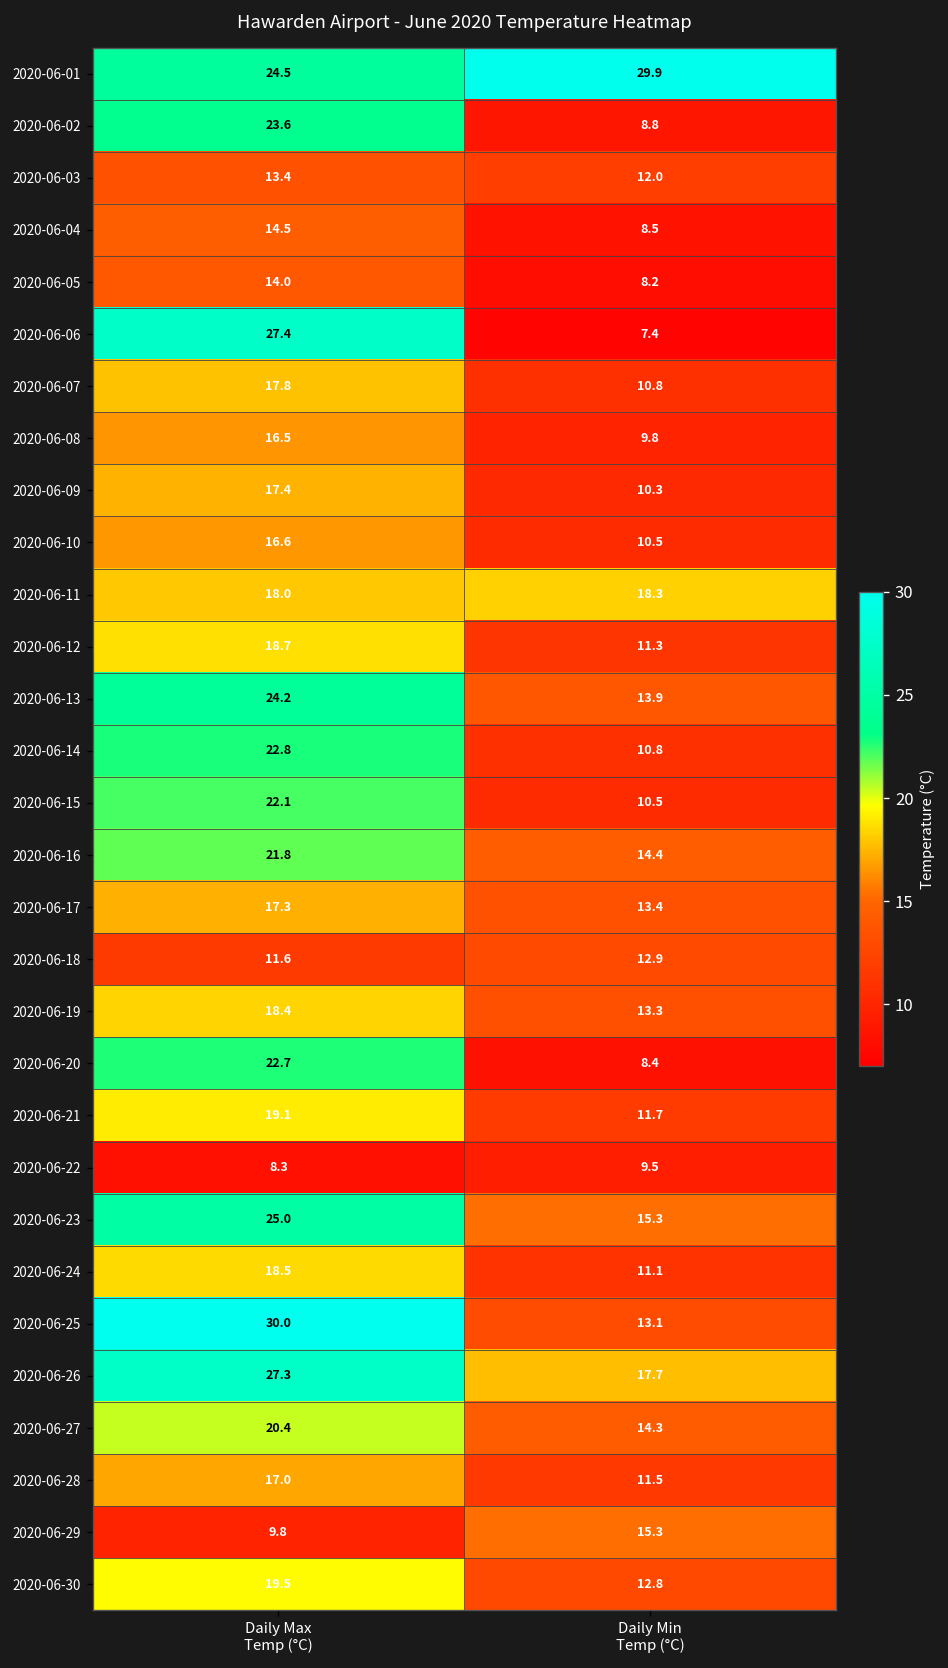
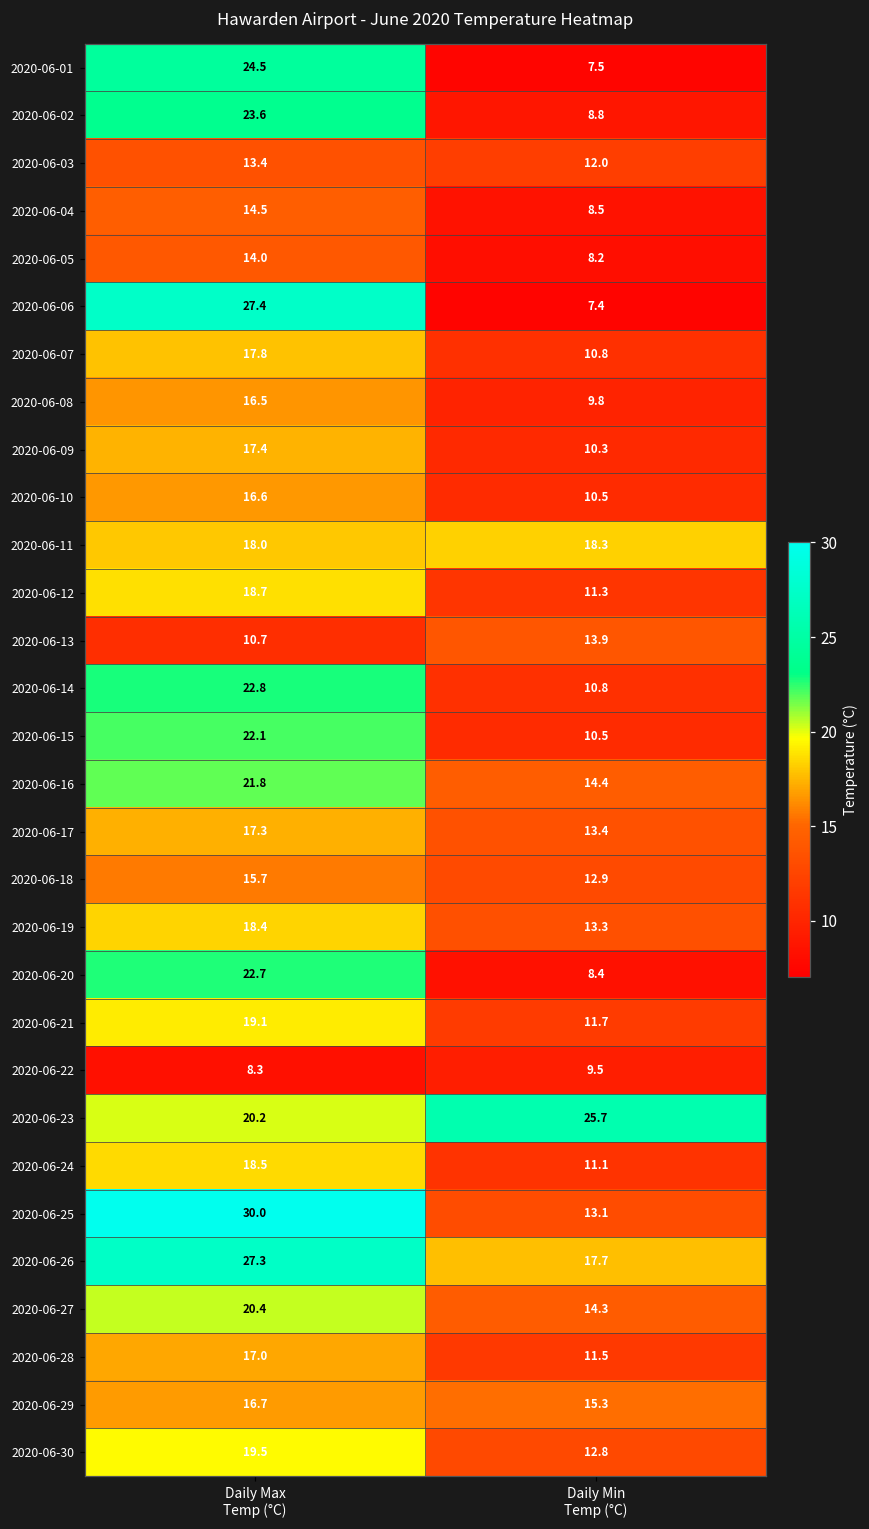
2020-06-01, Daily Min Temp (°C): 29.9 -> 7.5
2020-06-13, Daily Max Temp (°C): 24.2 -> 10.7
2020-06-18, Daily Max Temp (°C): 11.6 -> 15.7
2020-06-23, Daily Max Temp (°C): 25.0 -> 20.2
2020-06-23, Daily Min Temp (°C): 15.3 -> 25.7
2020-06-29, Daily Max Temp (°C): 9.8 -> 16.7
